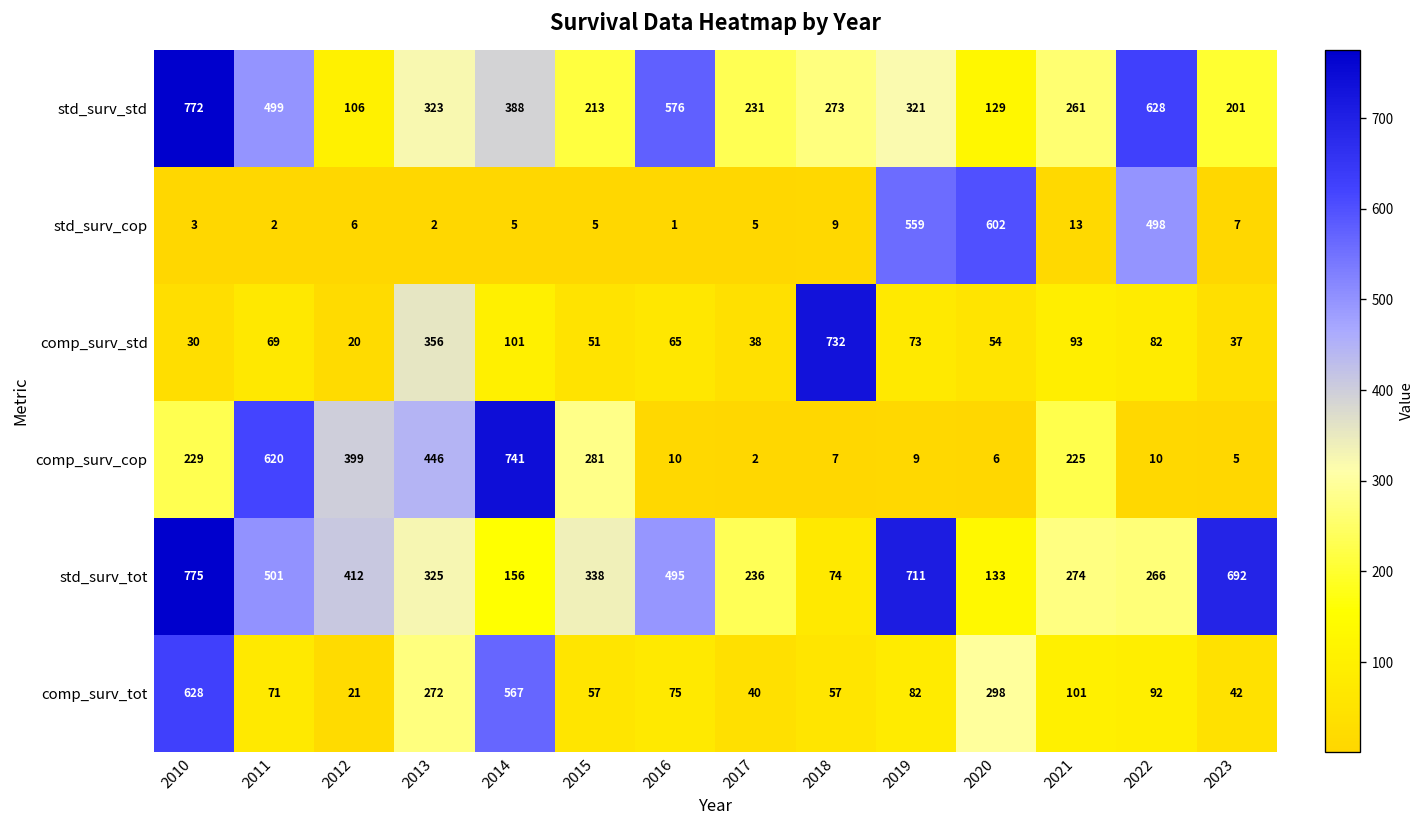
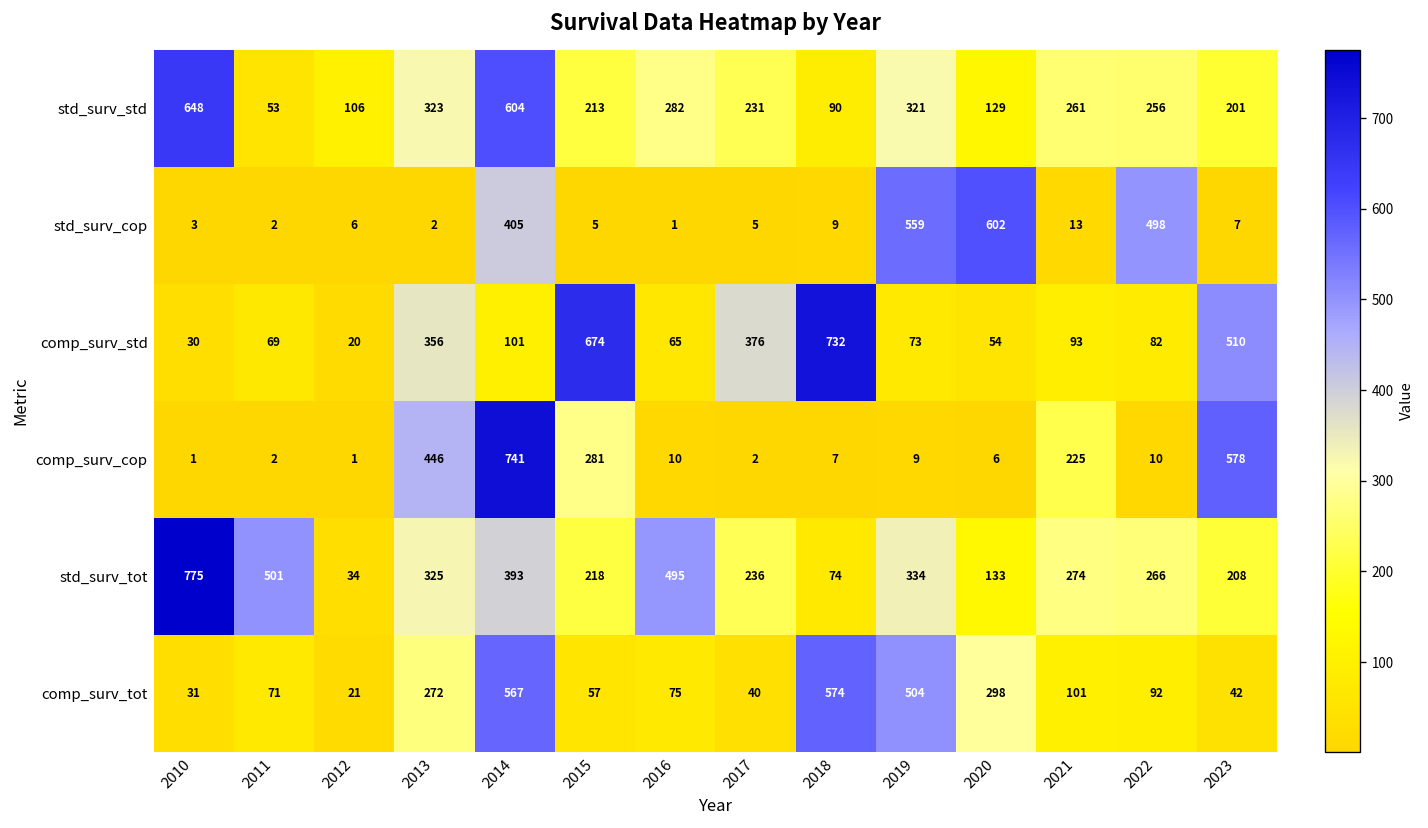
std_surv_std, 2010: 772 -> 648
std_surv_std, 2011: 499 -> 53
std_surv_std, 2014: 388 -> 604
std_surv_std, 2016: 576 -> 282
std_surv_std, 2018: 273 -> 90
std_surv_std, 2022: 628 -> 256
std_surv_cop, 2014: 5 -> 405
comp_surv_std, 2015: 51 -> 674
comp_surv_std, 2017: 38 -> 376
comp_surv_std, 2023: 37 -> 510
comp_surv_cop, 2010: 229 -> 1
comp_surv_cop, 2011: 620 -> 2
comp_surv_cop, 2012: 399 -> 1
comp_surv_cop, 2023: 5 -> 578
std_surv_tot, 2012: 412 -> 34
std_surv_tot, 2014: 156 -> 393
std_surv_tot, 2015: 338 -> 218
std_surv_tot, 2019: 711 -> 334
std_surv_tot, 2023: 692 -> 208
comp_surv_tot, 2010: 628 -> 31
comp_surv_tot, 2018: 57 -> 574
comp_surv_tot, 2019: 82 -> 504
